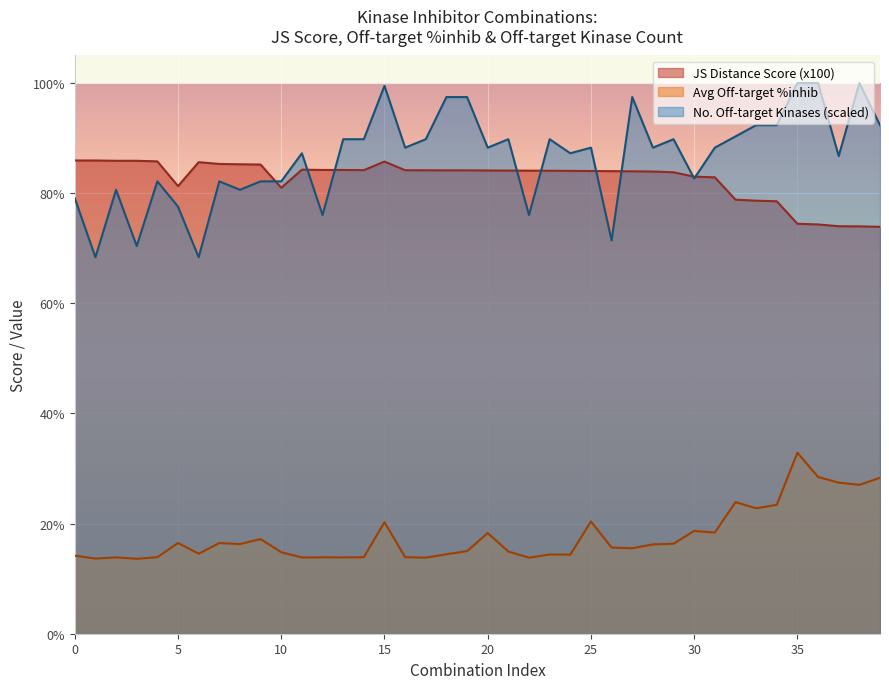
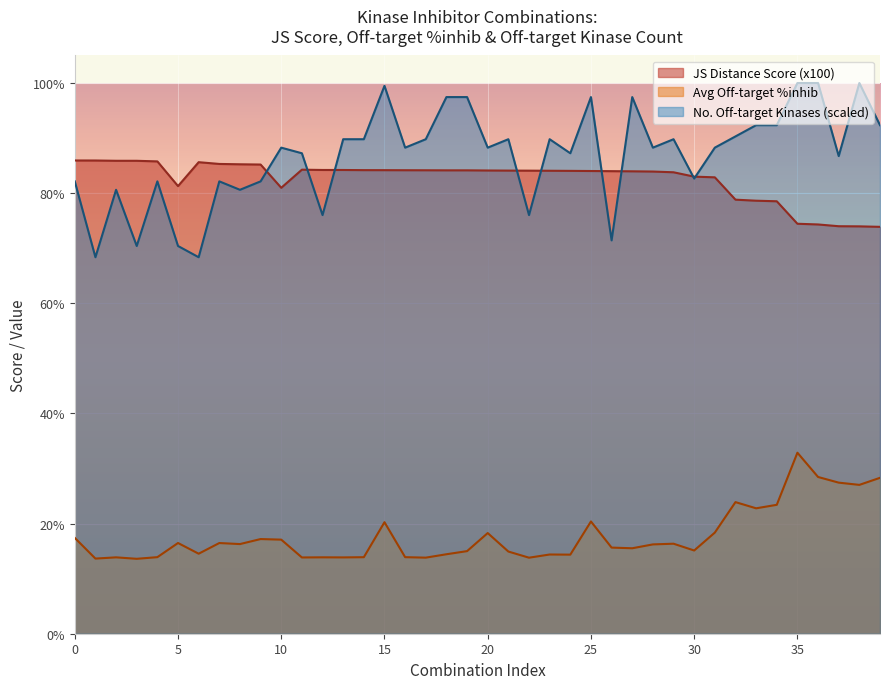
Avg Off-target %inhib, 0: 14% -> 17%
No. Off-target Kinases (scaled), 0: 79% -> 82%
No. Off-target Kinases (scaled), 5: 78% -> 70%
Avg Off-target %inhib, 10: 15% -> 17%
No. Off-target Kinases (scaled), 10: 82% -> 88%
JS Distance Score (x100), 15: 86% -> 84%
No. Off-target Kinases (scaled), 25: 88% -> 97%
Avg Off-target %inhib, 30: 19% -> 15%
